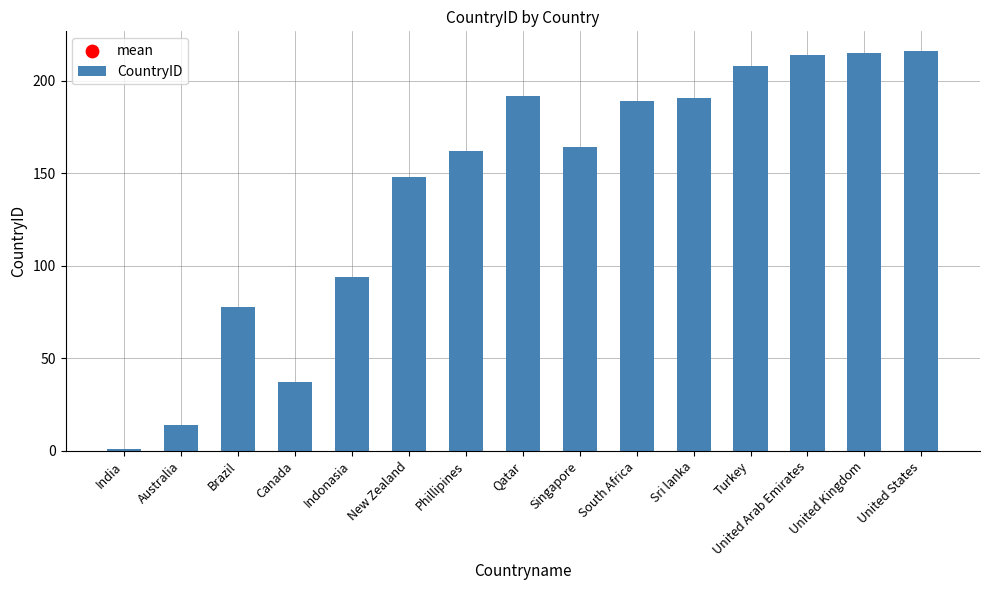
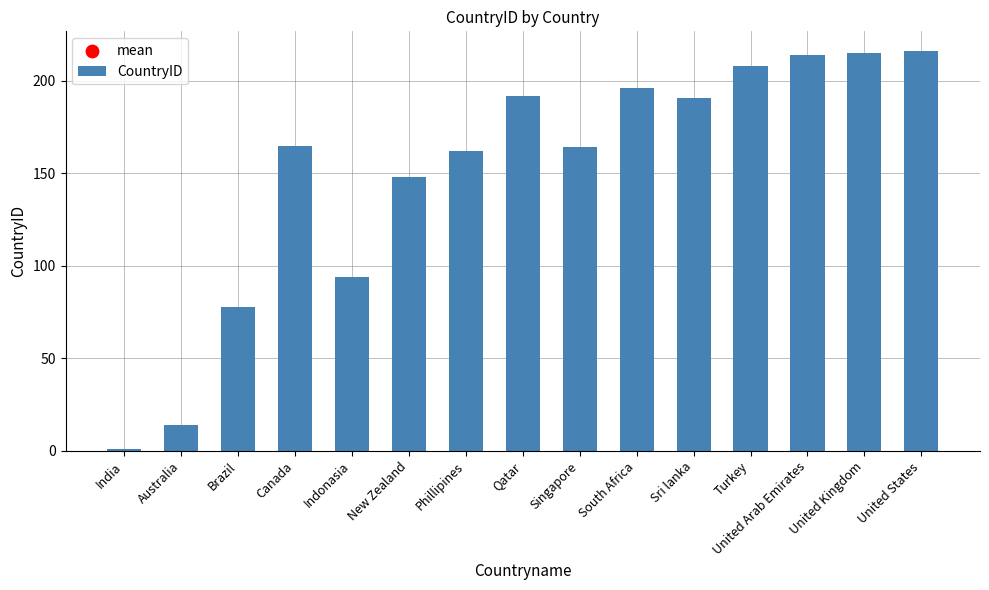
Canada: 37 -> 165
South Africa: 189 -> 196
